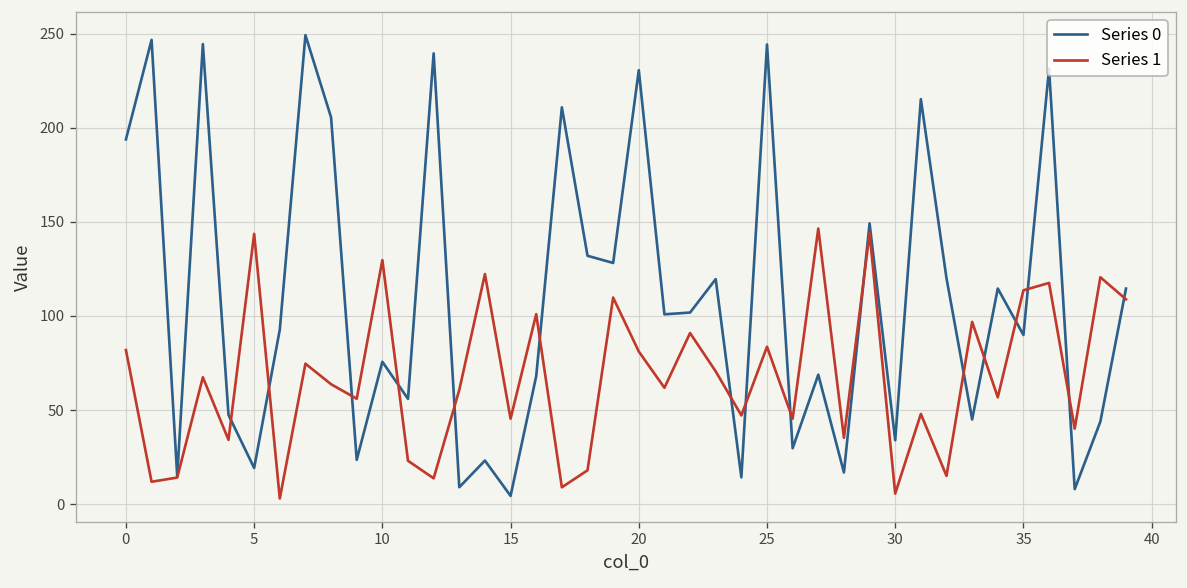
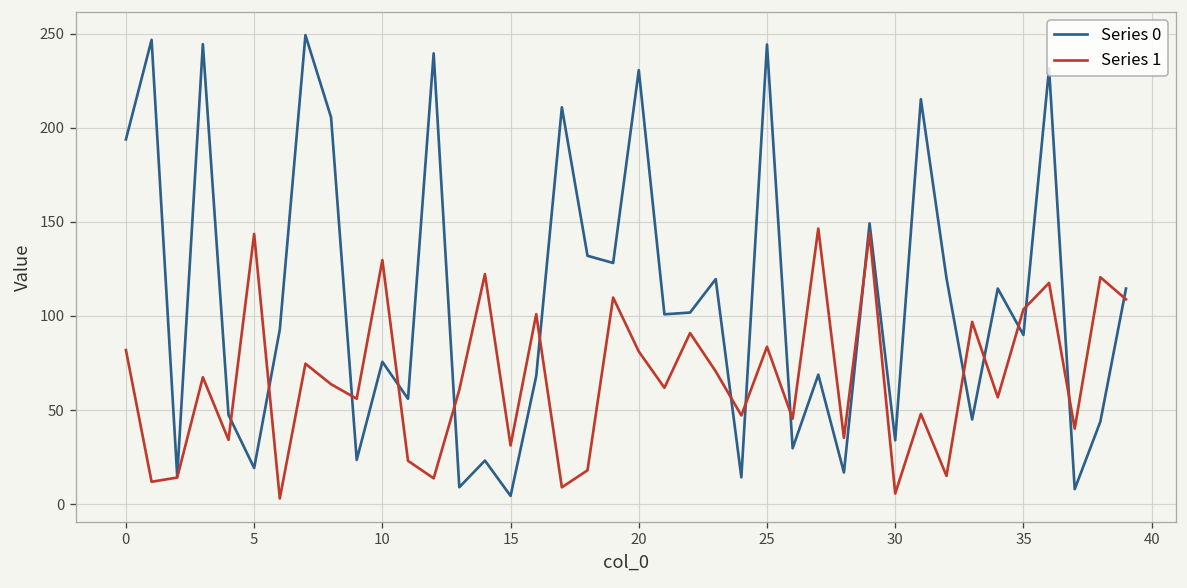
Series 1, 15: 45 -> 31
Series 1, 35: 114 -> 104
